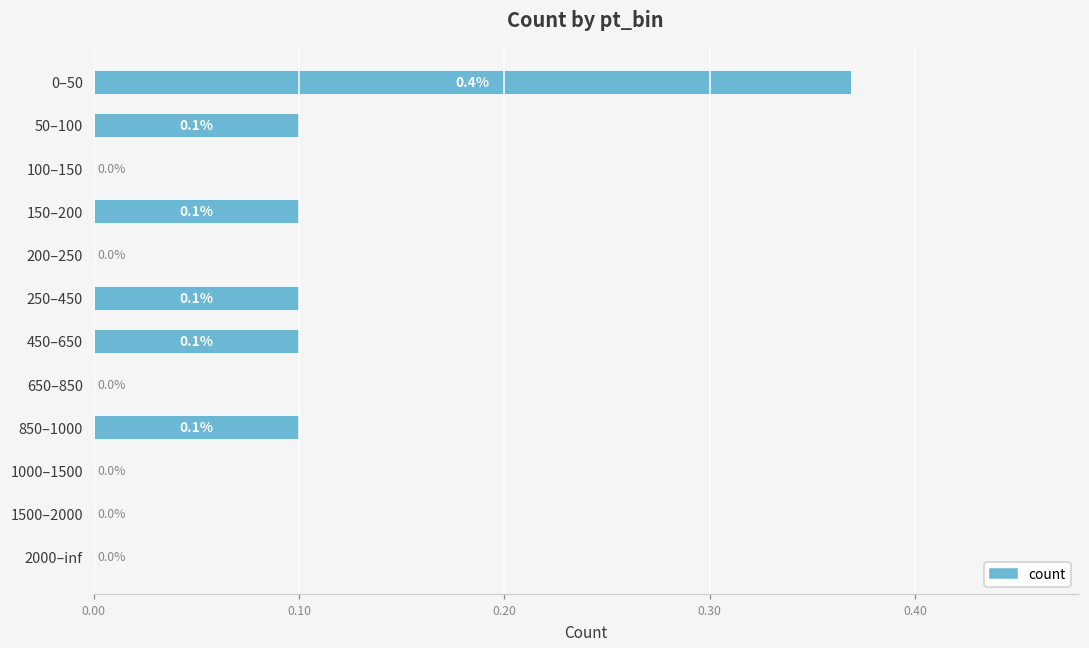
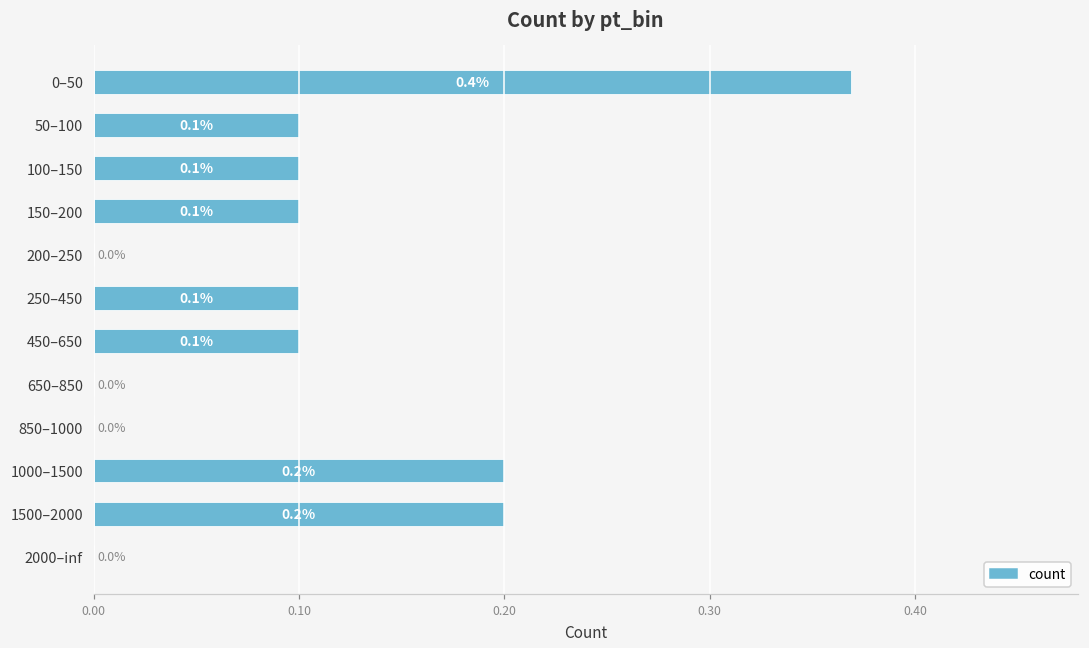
100–150: 0.0% -> 0.1%
850–1000: 0.1% -> 0.0%
1000–1500: 0.0% -> 0.2%
1500–2000: 0.0% -> 0.2%
